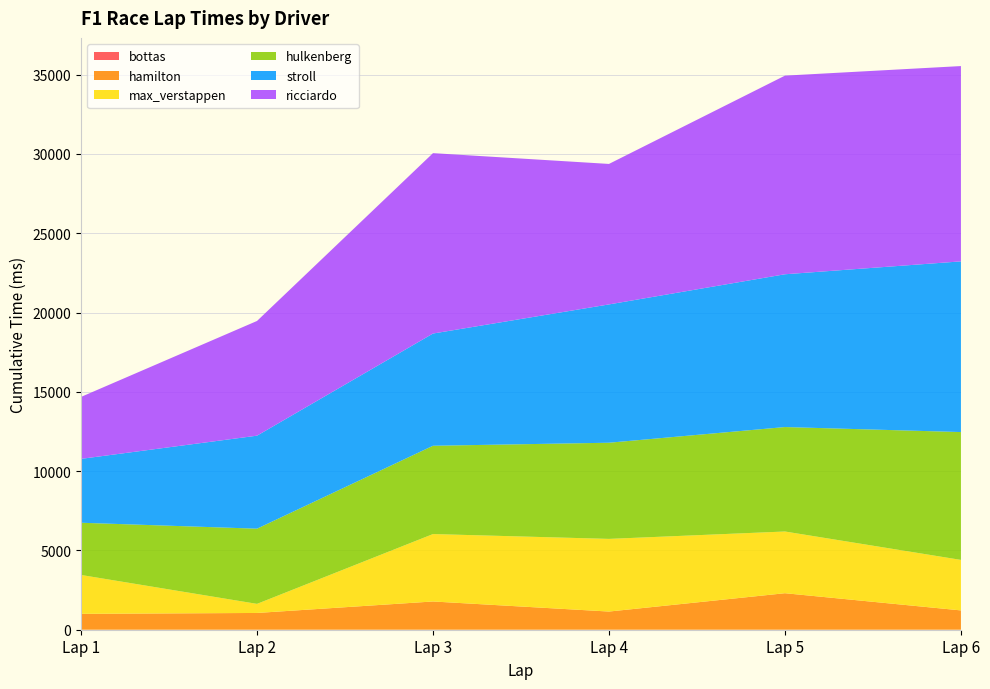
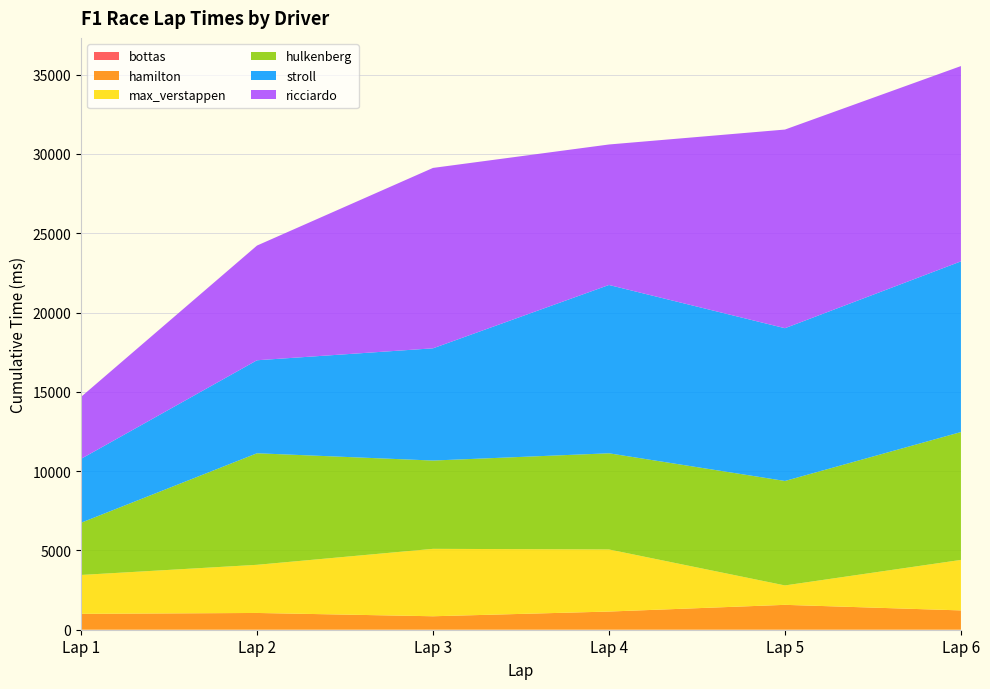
max_verstappen, Lap 2: 600 -> 3000
hulkenberg, Lap 2: 4700 -> 7000
hamilton, Lap 3: 1800 -> 800
max_verstappen, Lap 4: 4600 -> 3900
stroll, Lap 4: 8700 -> 10600
hamilton, Lap 5: 2300 -> 1600
max_verstappen, Lap 5: 3900 -> 1200
